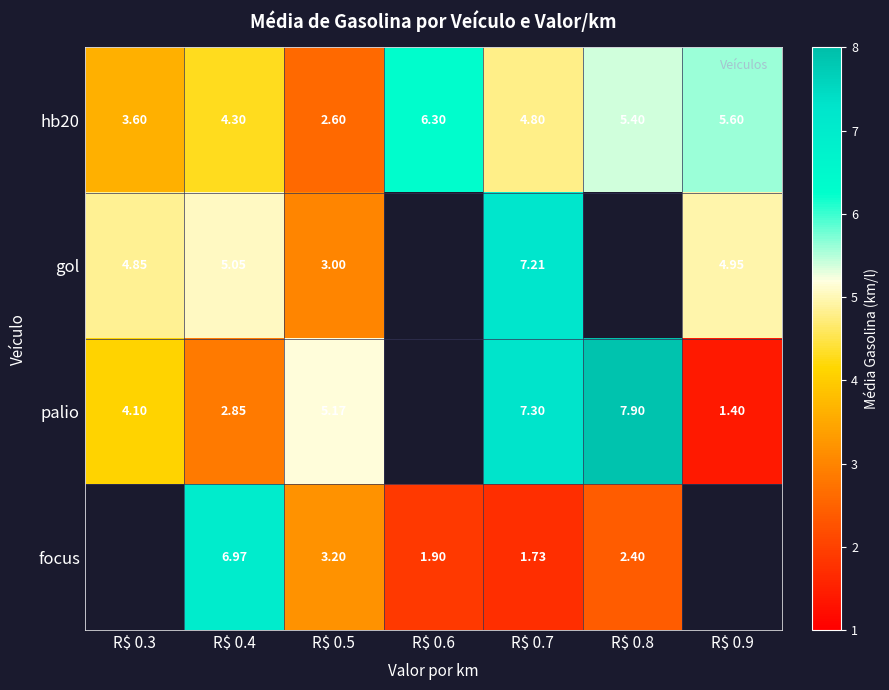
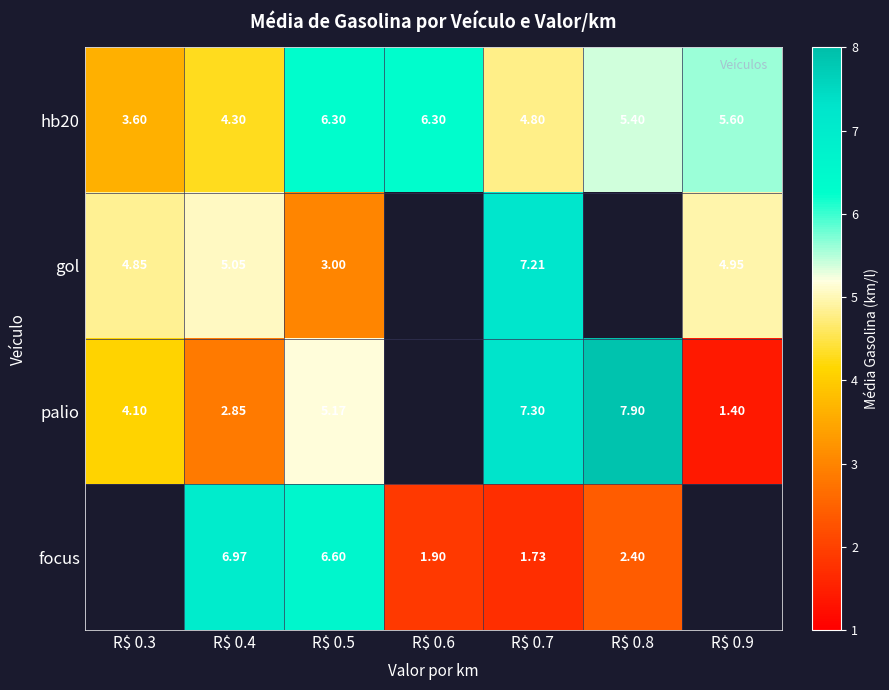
hb20, R$ 0.5: 2.60 -> 6.30
focus, R$ 0.5: 3.20 -> 6.60
